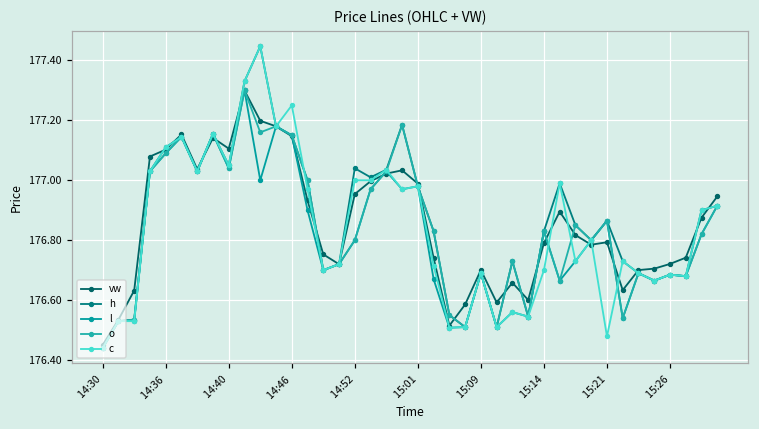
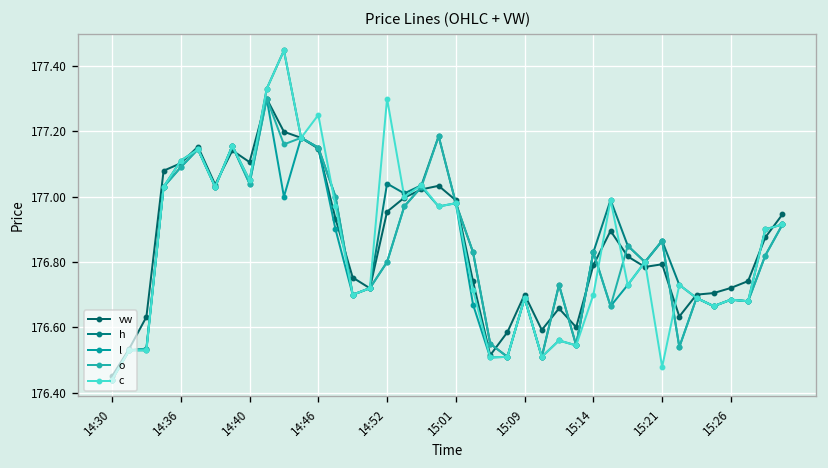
c, 14:52: 177.0 -> 177.3
